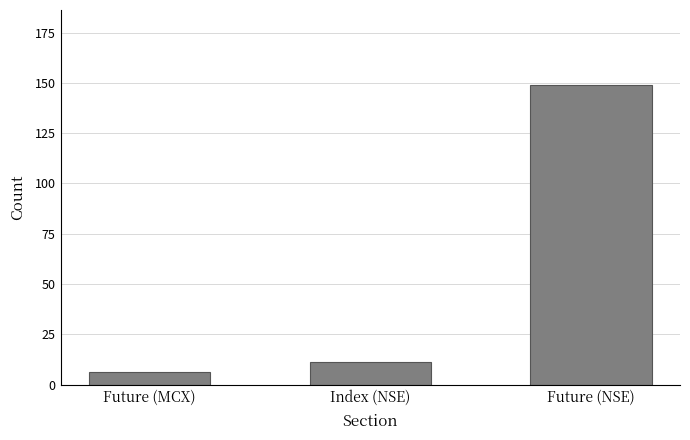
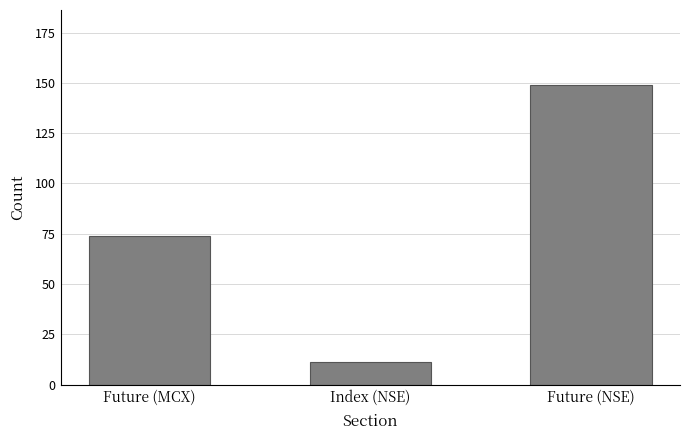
Future (MCX): 6 -> 74
